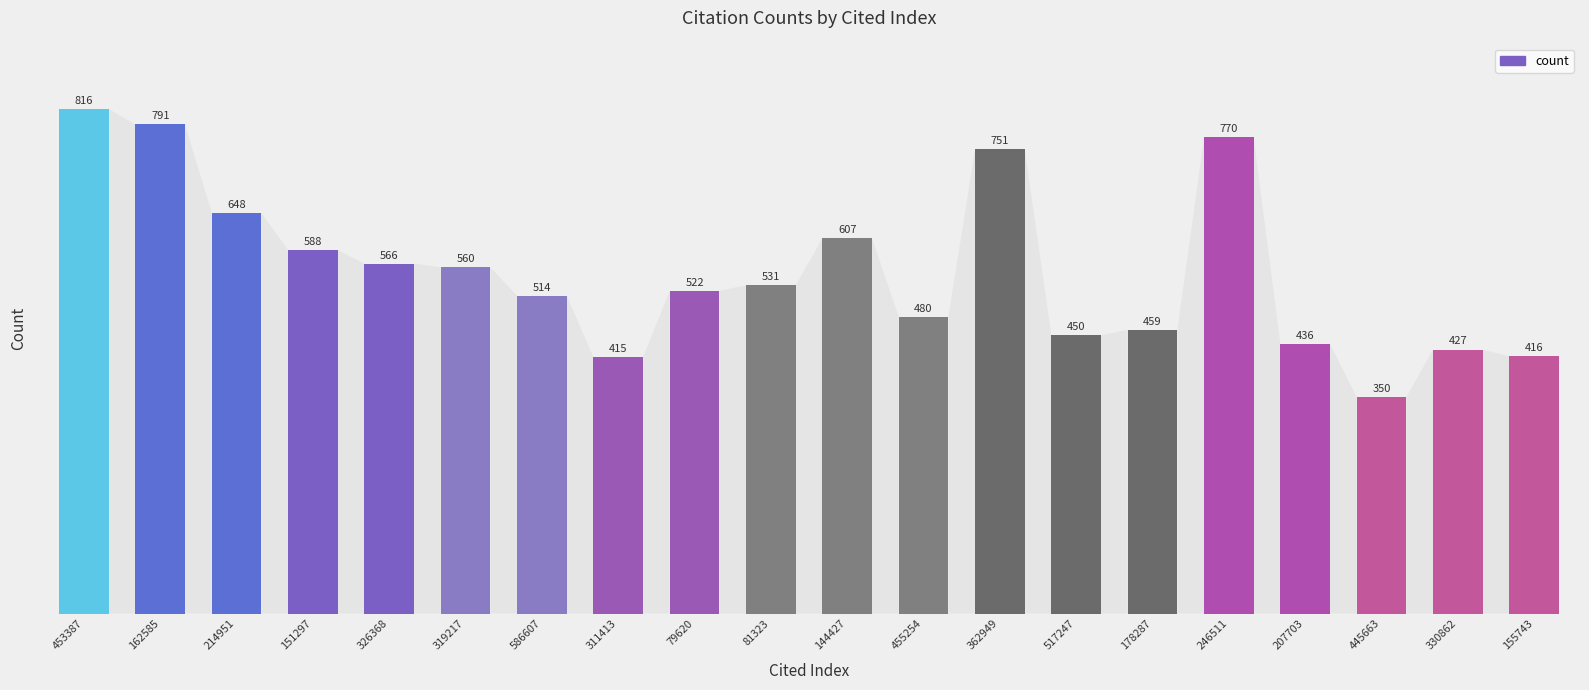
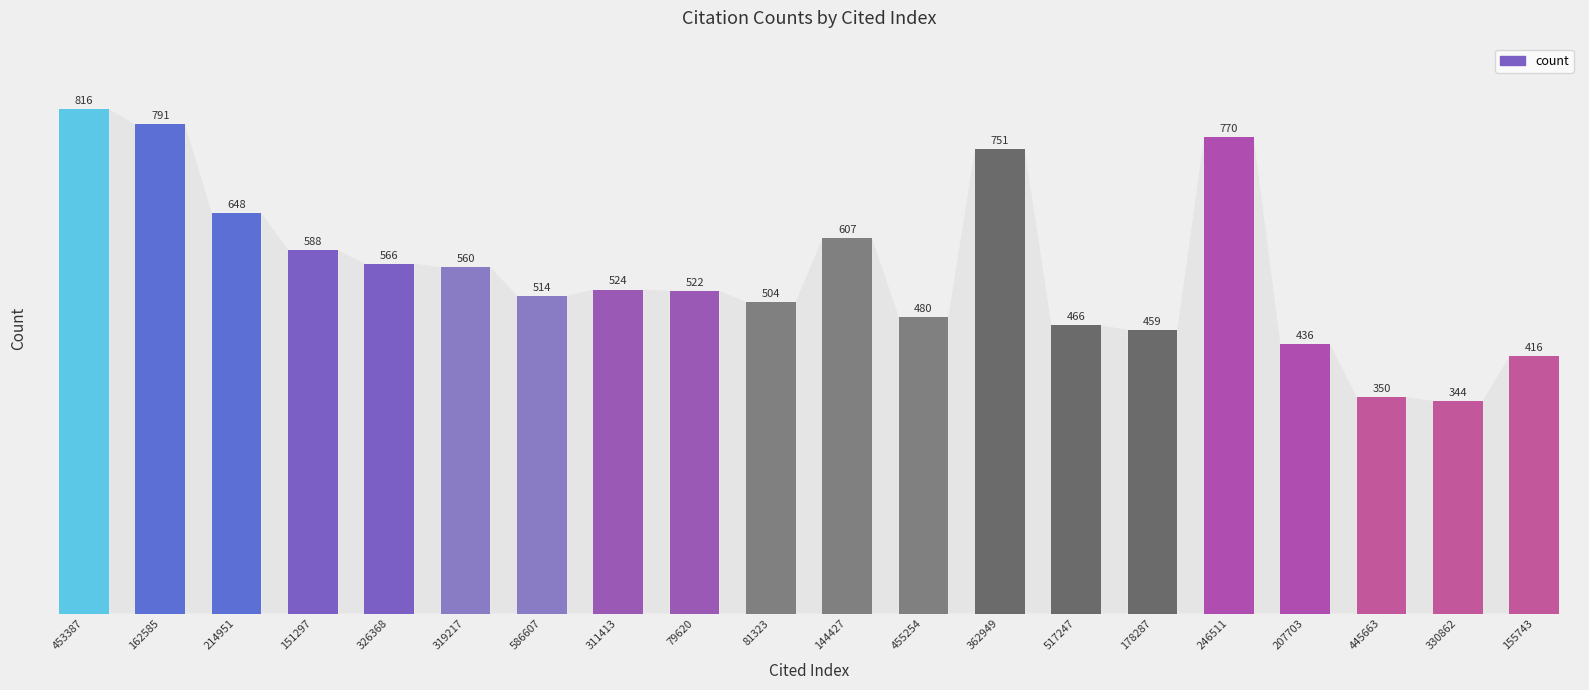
311413: 415 -> 524
81323: 531 -> 504
517247: 450 -> 466
330862: 427 -> 344
